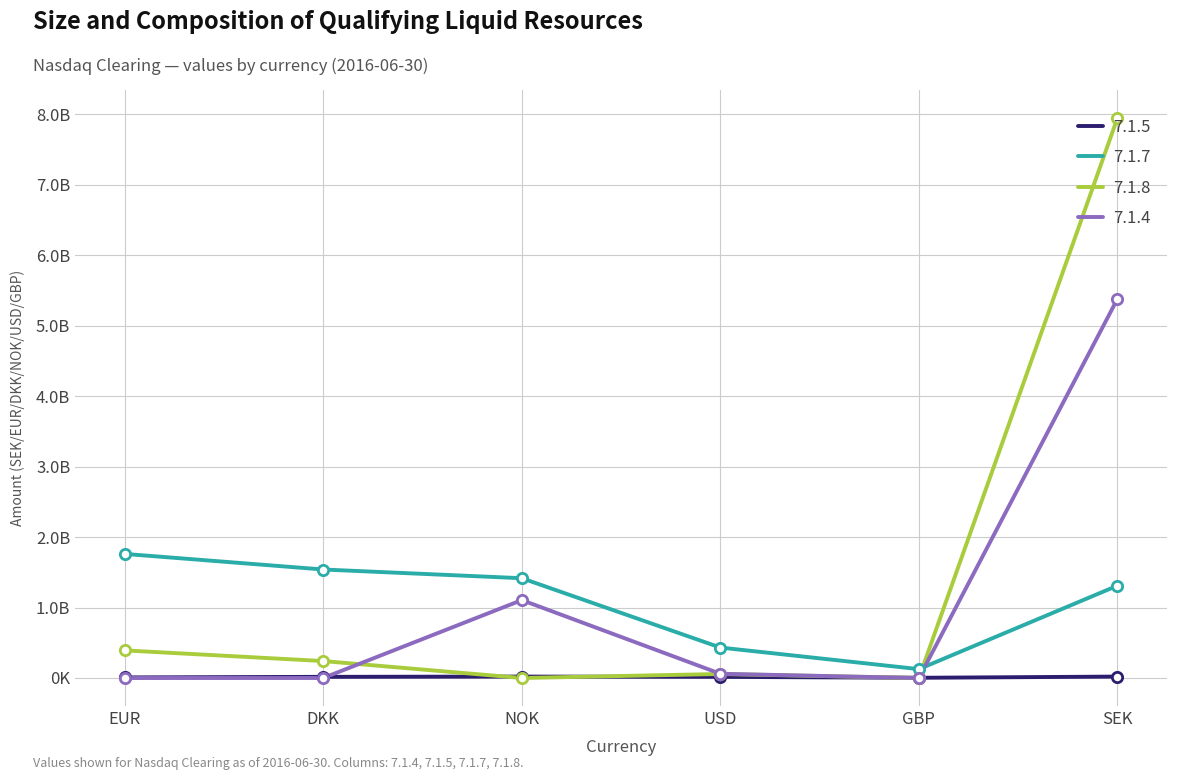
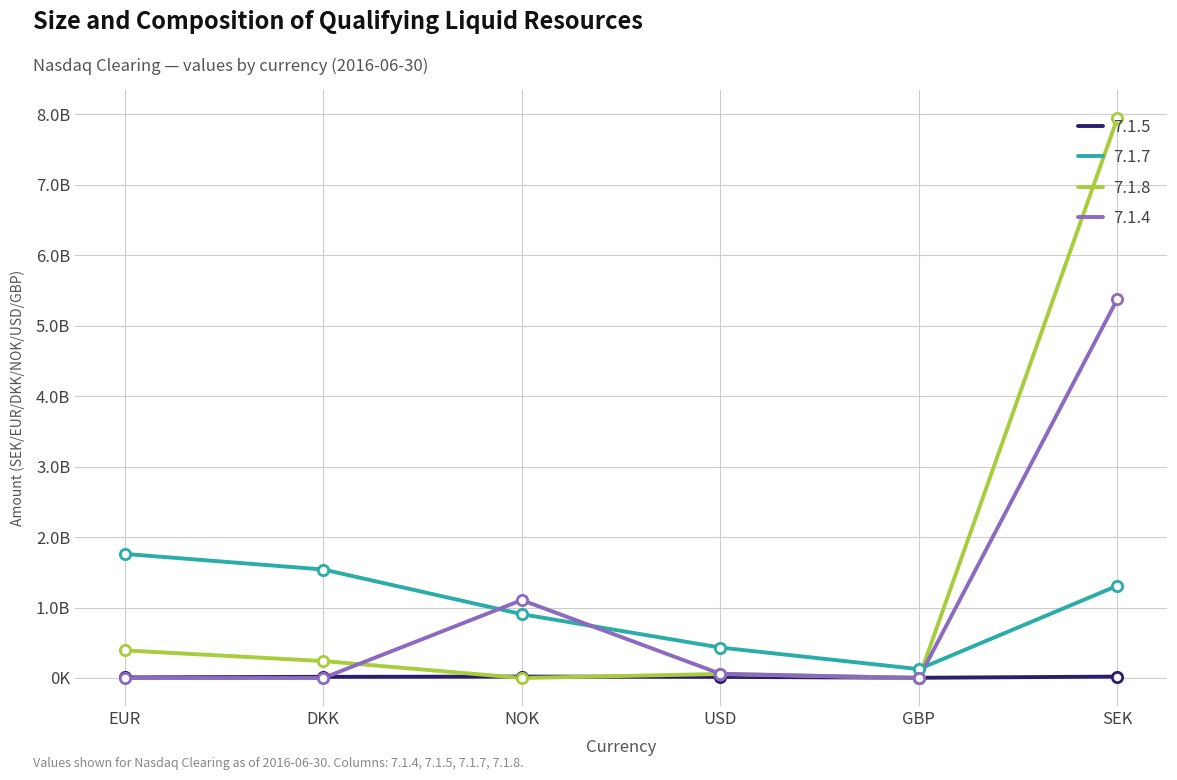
7.1.7, NOK: 1400000000 -> 900000000
